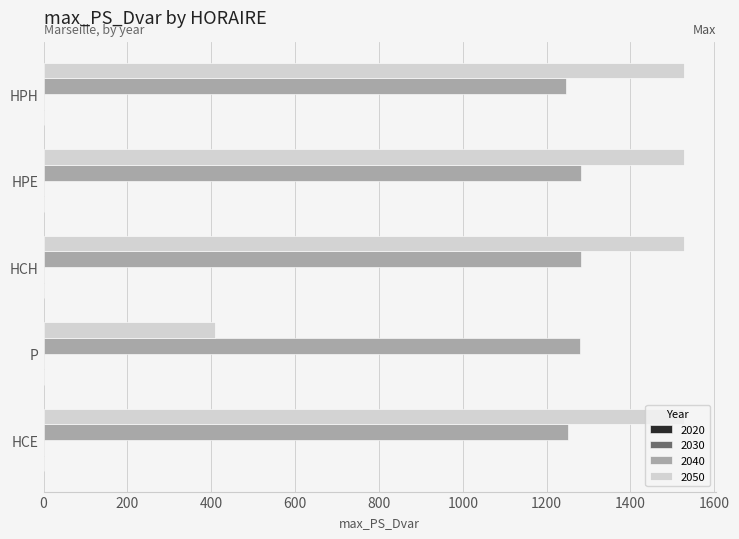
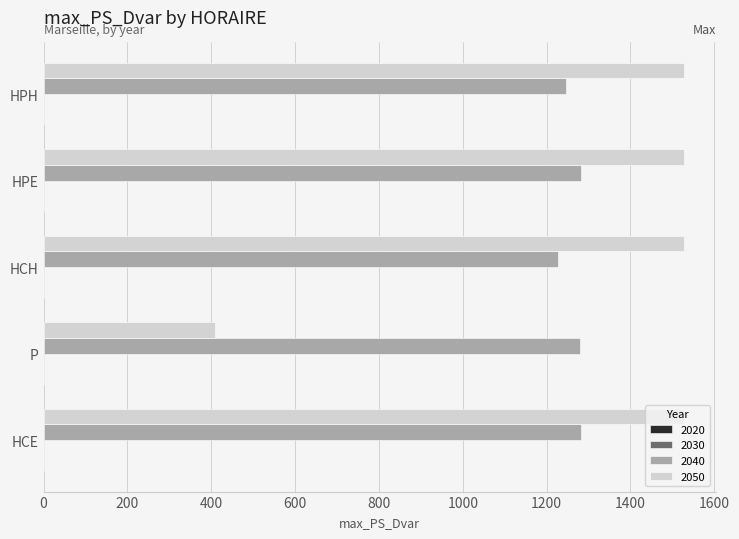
2040, HCH: 1280 -> 1230
2040, HCE: 1250 -> 1280
